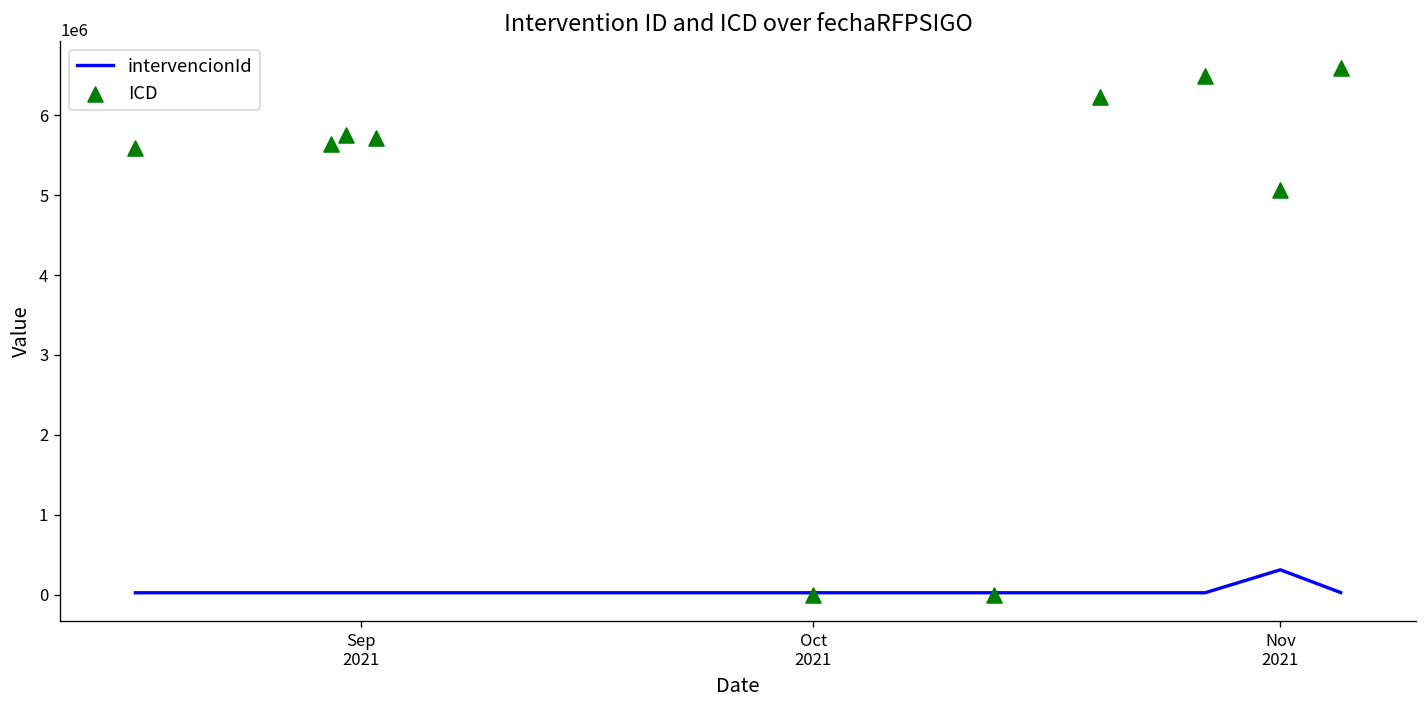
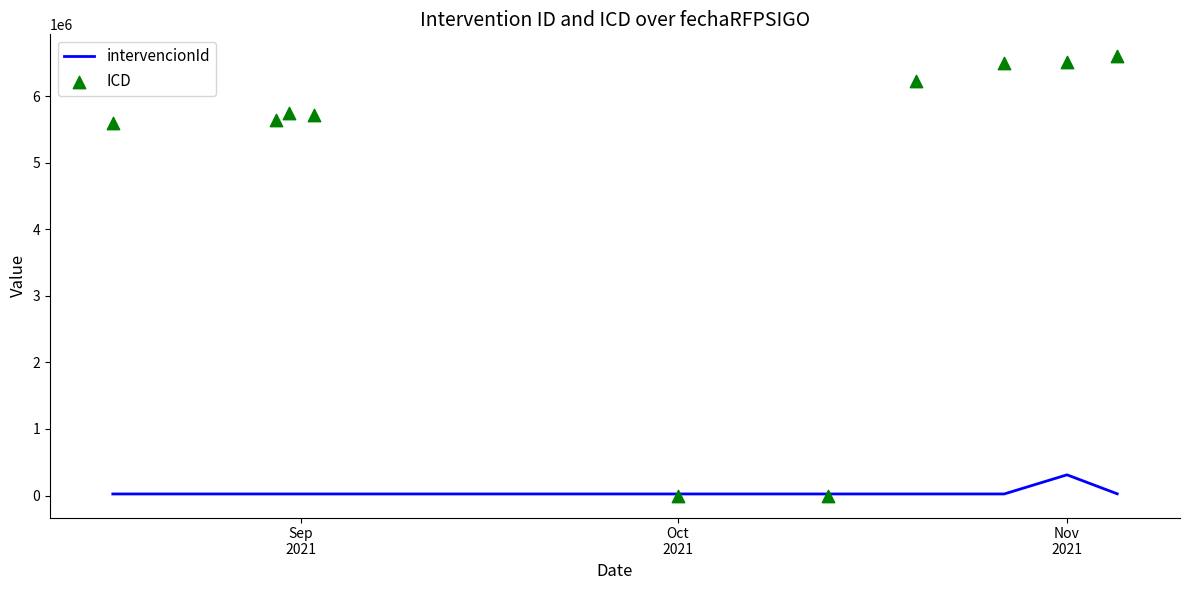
ICD, Nov 2021: 5100000 -> 6500000
